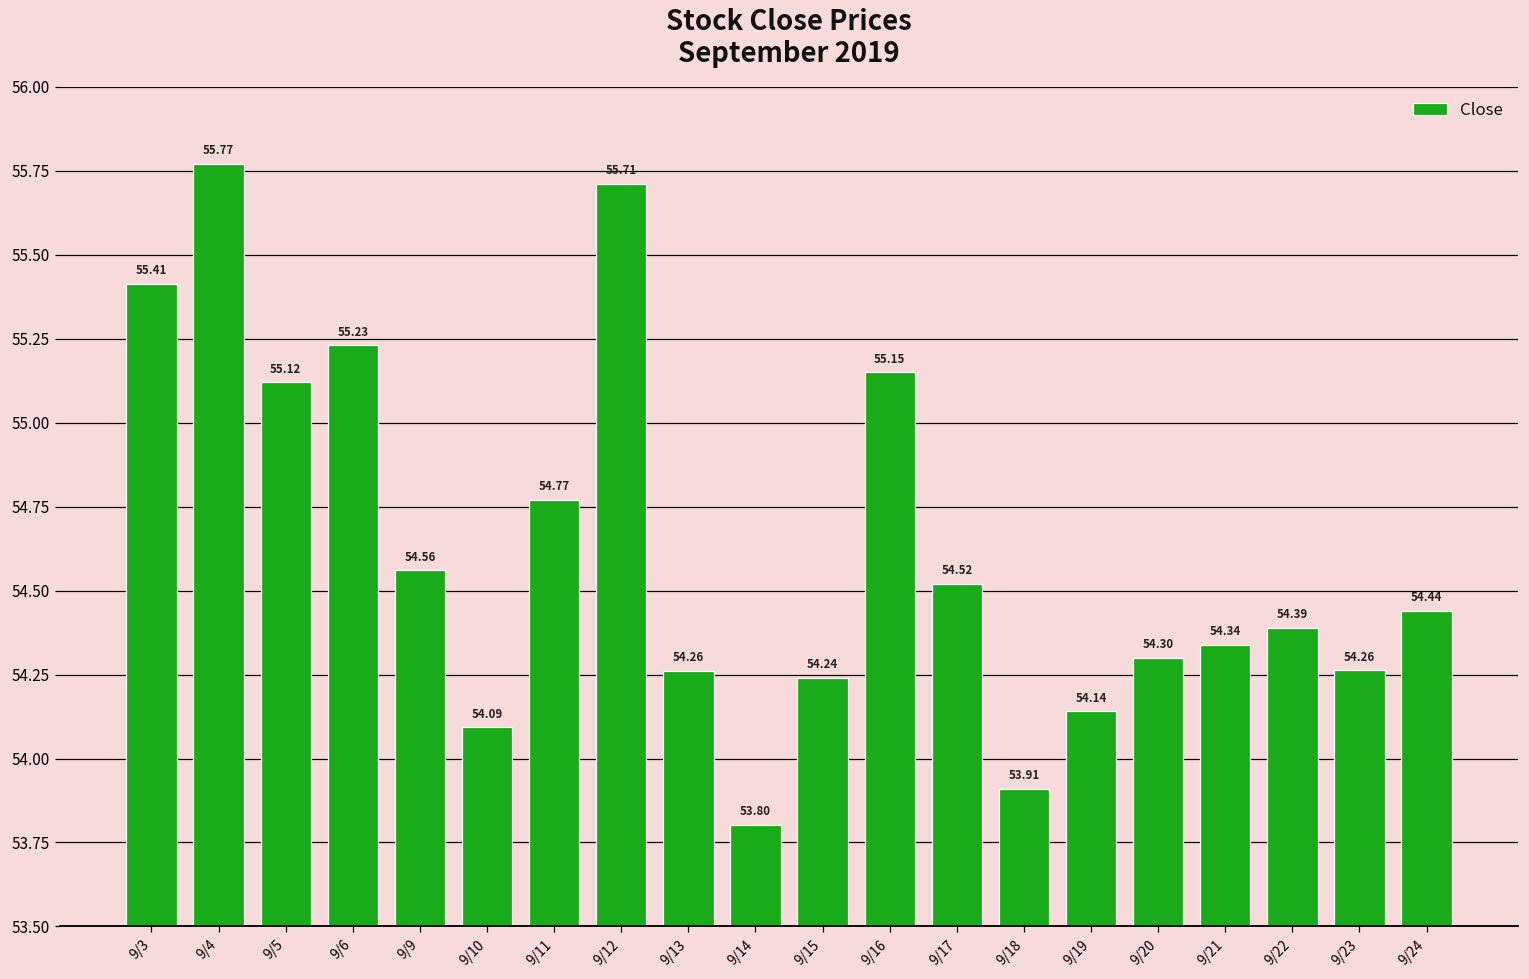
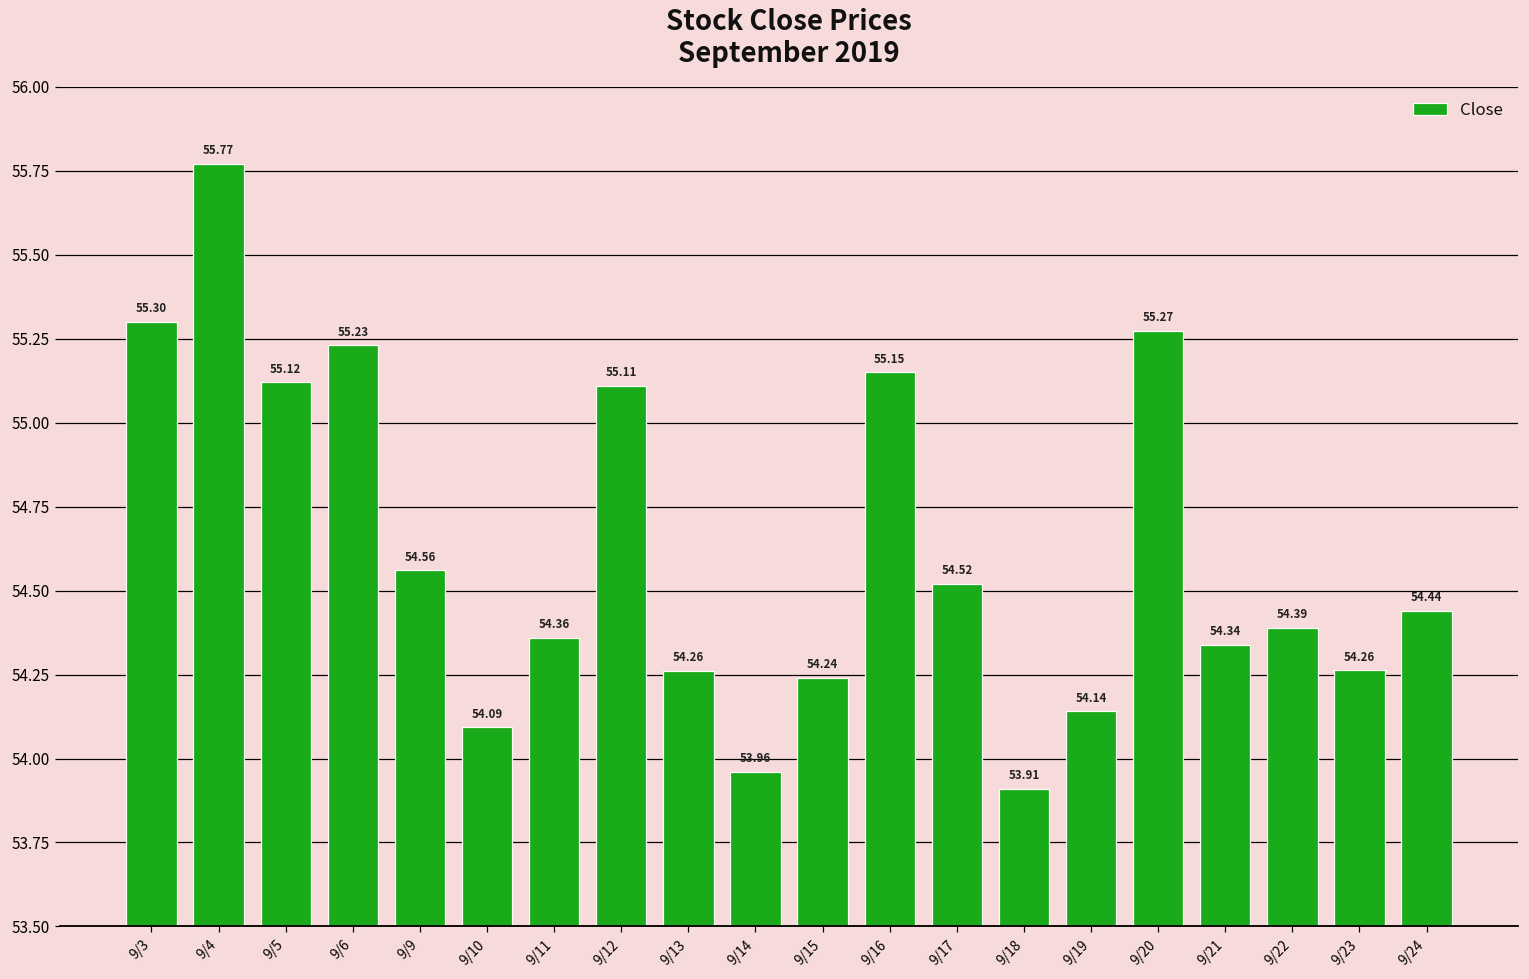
9/3: 55.41 -> 55.30
9/11: 54.77 -> 54.36
9/12: 55.71 -> 55.11
9/14: 53.80 -> 53.96
9/20: 54.30 -> 55.27
